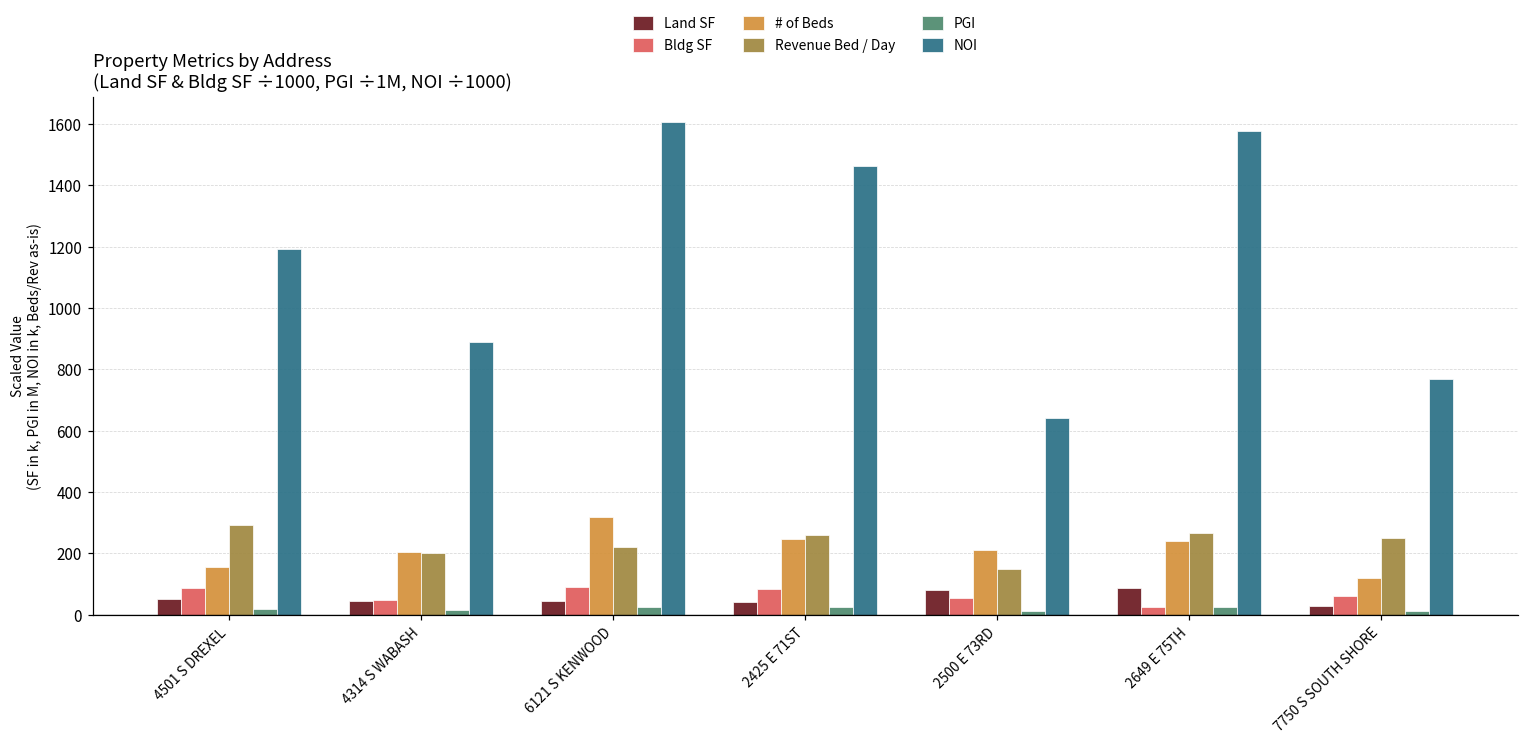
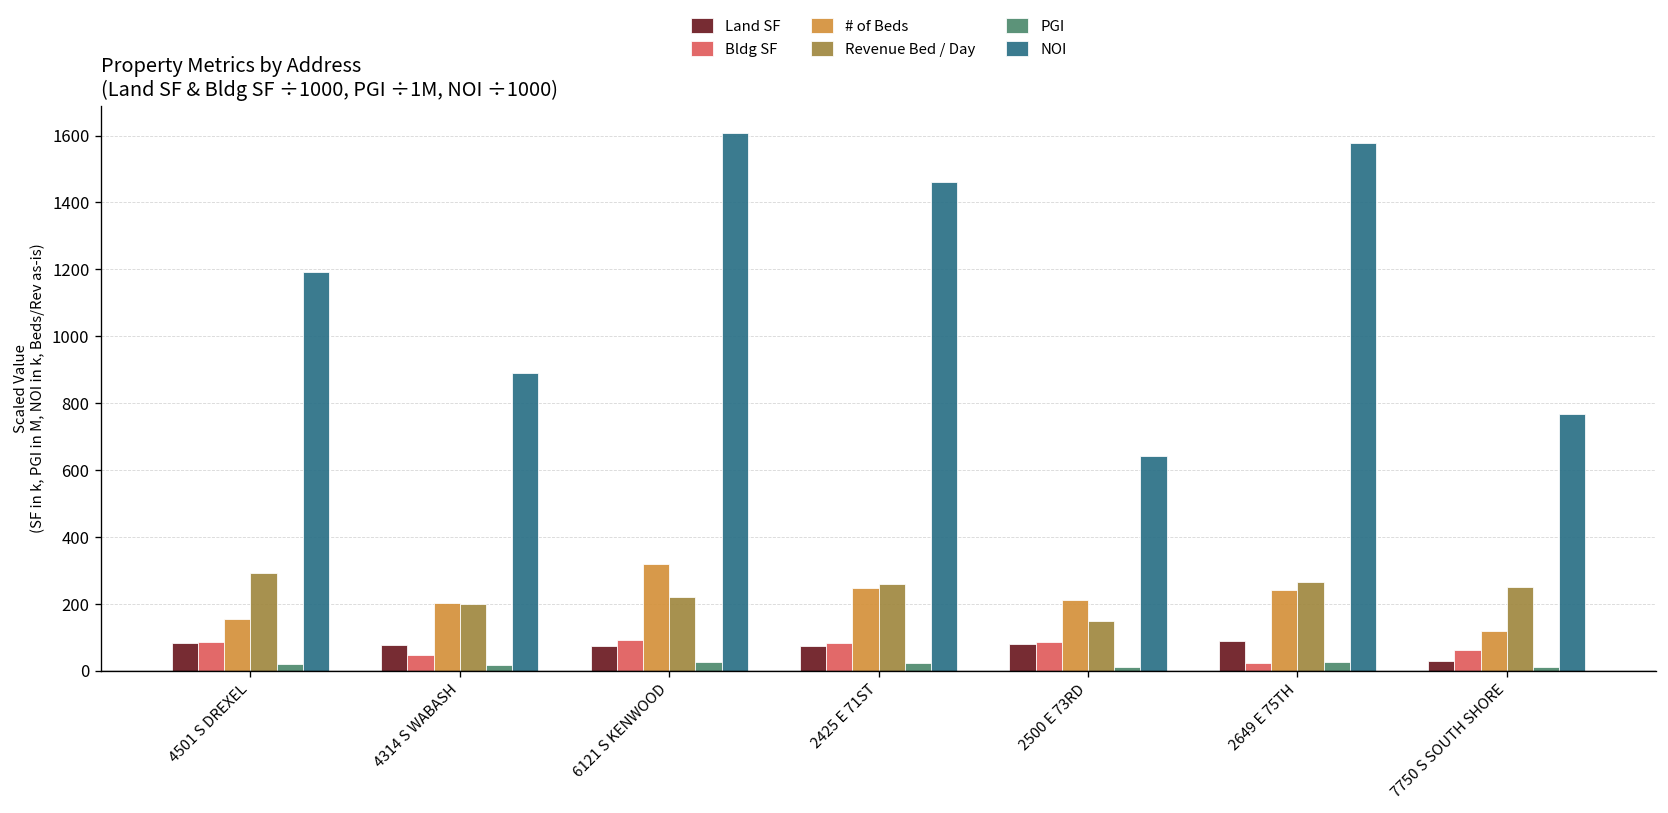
Land SF, 4501 S DREXEL: 50 -> 80
Land SF, 4314 S WABASH: 50 -> 80
Land SF, 6121 S KENWOOD: 40 -> 70
Land SF, 2425 E 71ST: 40 -> 70
Bldg SF, 2500 E 73RD: 50 -> 90
